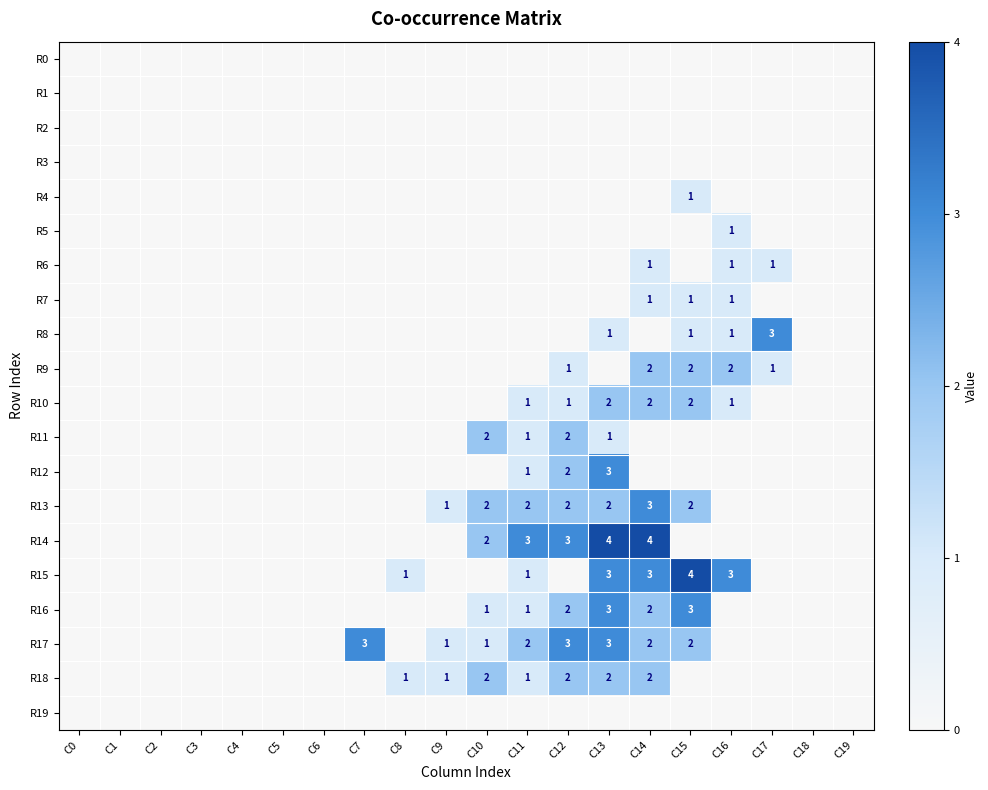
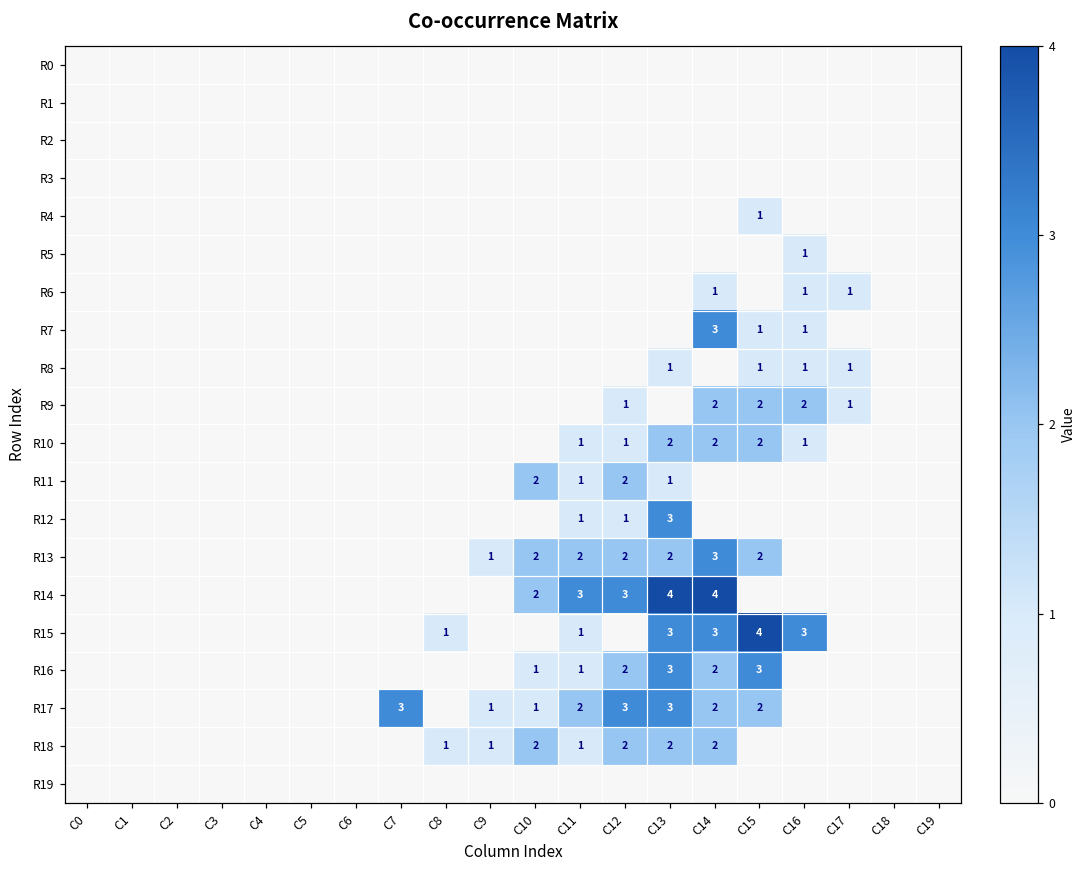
R7, C14: 1 -> 3
R8, C17: 3 -> 1
R12, C12: 2 -> 1
